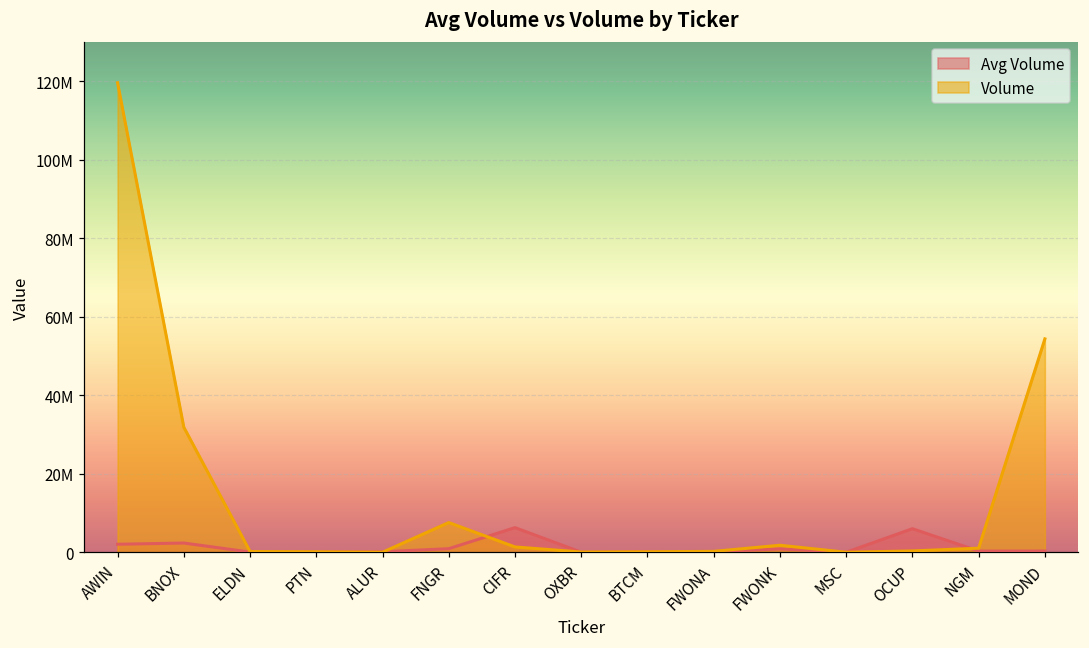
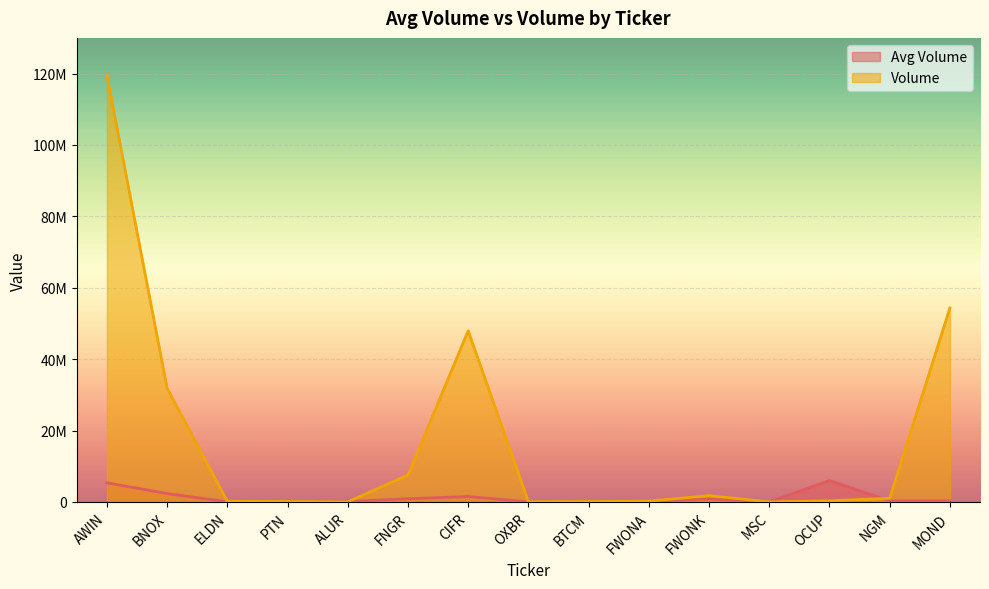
Avg Volume, AWIN: 2000000 -> 5000000
Avg Volume, CIFR: 6000000 -> 2000000
Volume, CIFR: 1000000 -> 48000000
